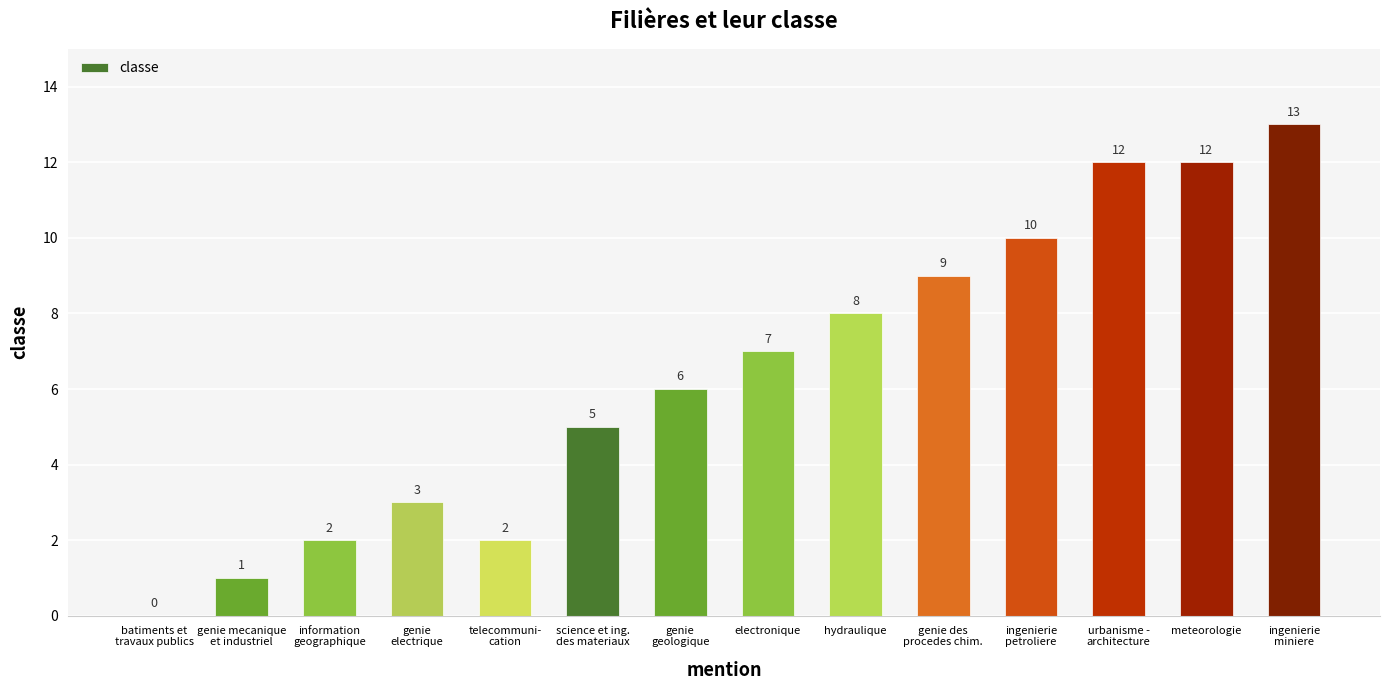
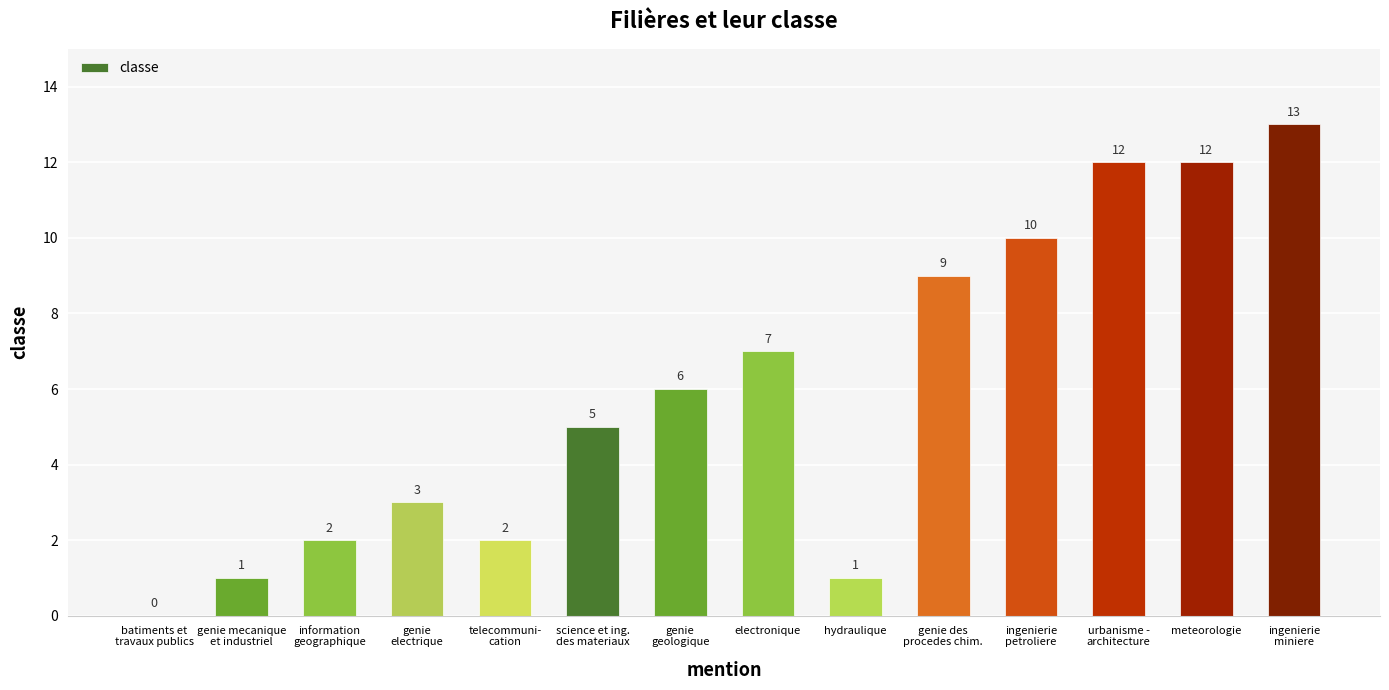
hydraulique: 8 -> 1
